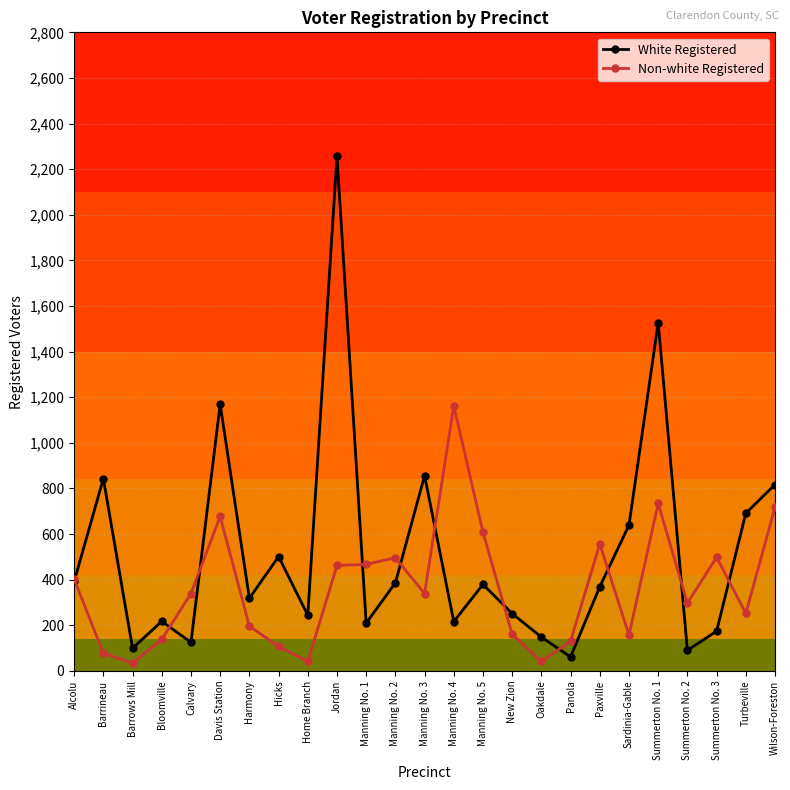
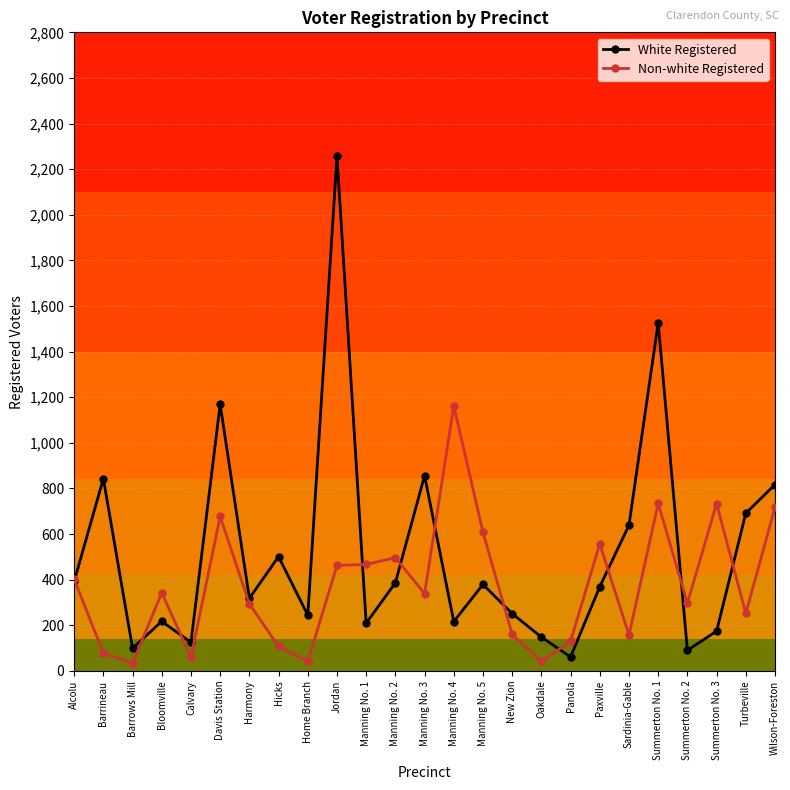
Non-white Registered, Bloomville: 140 -> 340
Non-white Registered, Calvary: 340 -> 60
Non-white Registered, Harmony: 200 -> 290
Non-white Registered, Summerton No. 3: 500 -> 730
